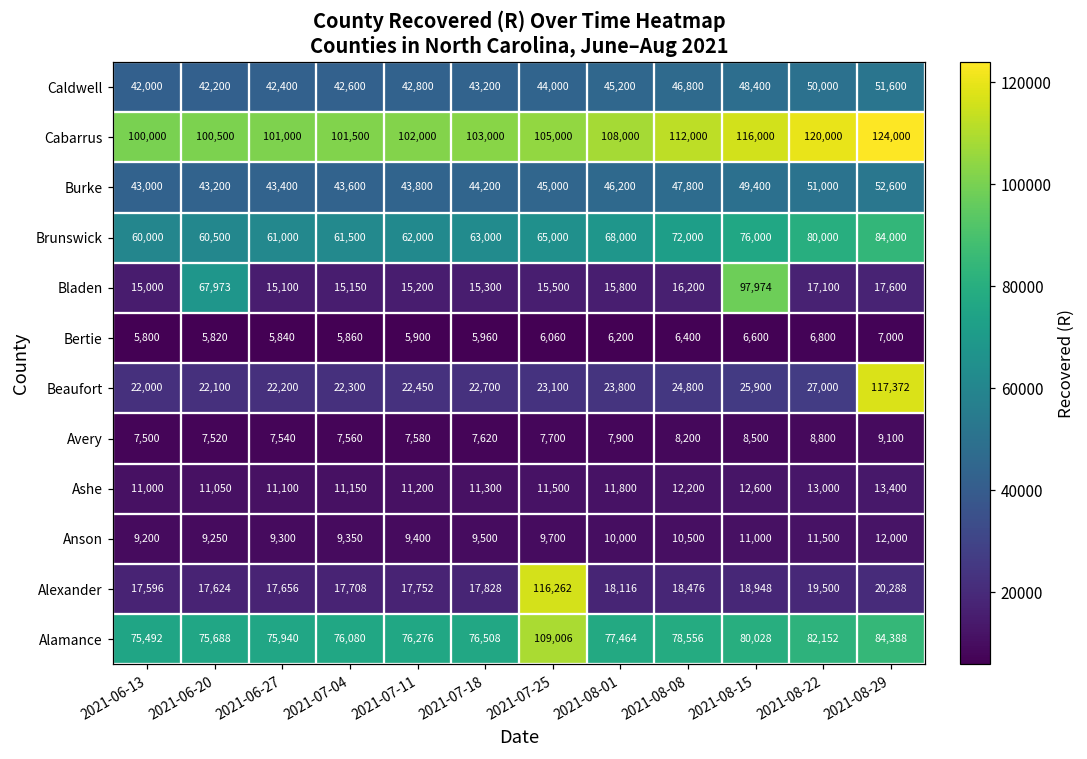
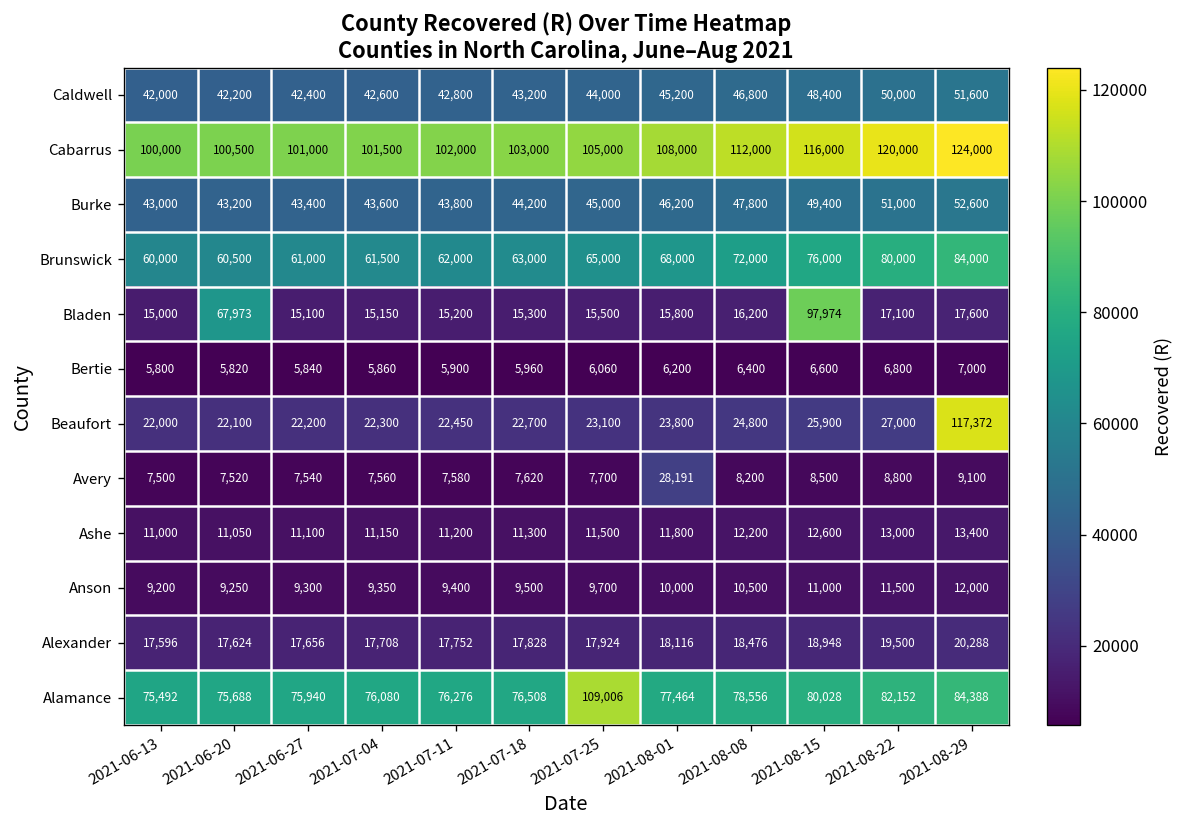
Avery, 2021-08-01: 7,900 -> 28,191
Alexander, 2021-07-25: 116,262 -> 17,924
